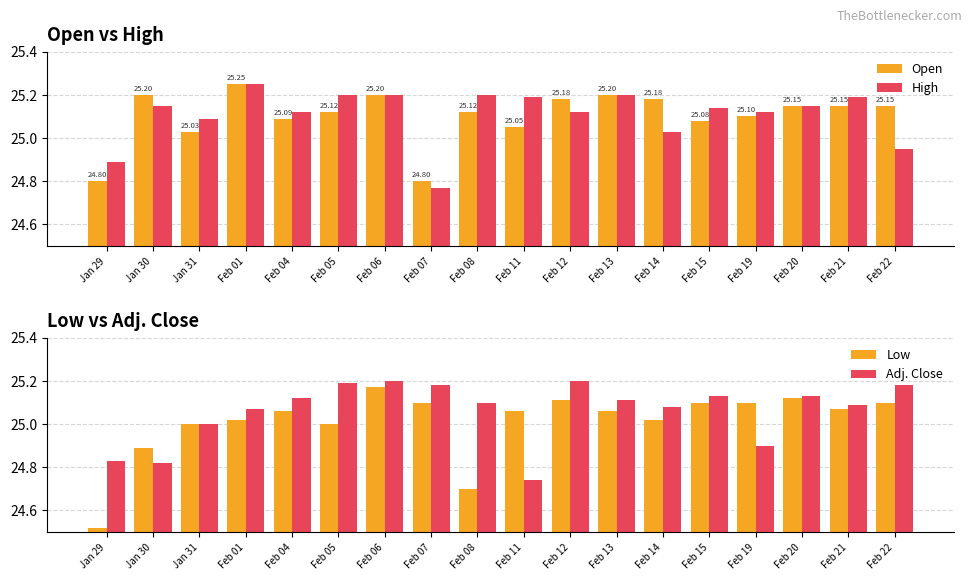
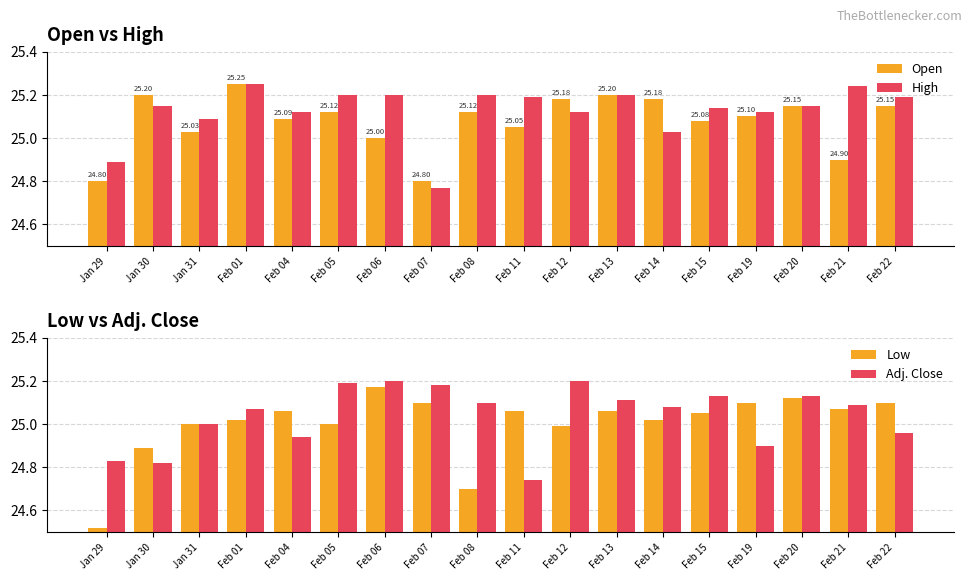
Open vs High, Open, Feb 06: 25.20 -> 25.00
Open vs High, Open, Feb 21: 25.15 -> 24.90
Open vs High, High, Feb 21: 25.19 -> 25.24
Open vs High, High, Feb 22: 24.95 -> 25.19
Low vs Adj. Close, Adj. Close, Feb 04: 25.12 -> 24.94
Low vs Adj. Close, Low, Feb 12: 25.11 -> 24.99
Low vs Adj. Close, Low, Feb 15: 25.10 -> 25.05
Low vs Adj. Close, Adj. Close, Feb 22: 25.18 -> 24.96
